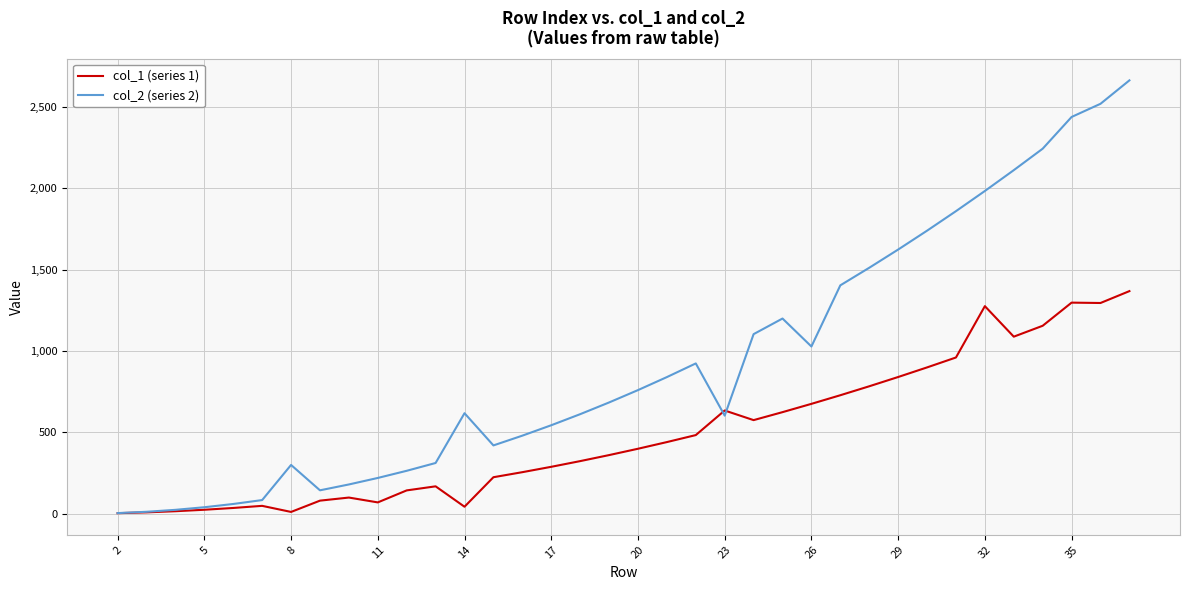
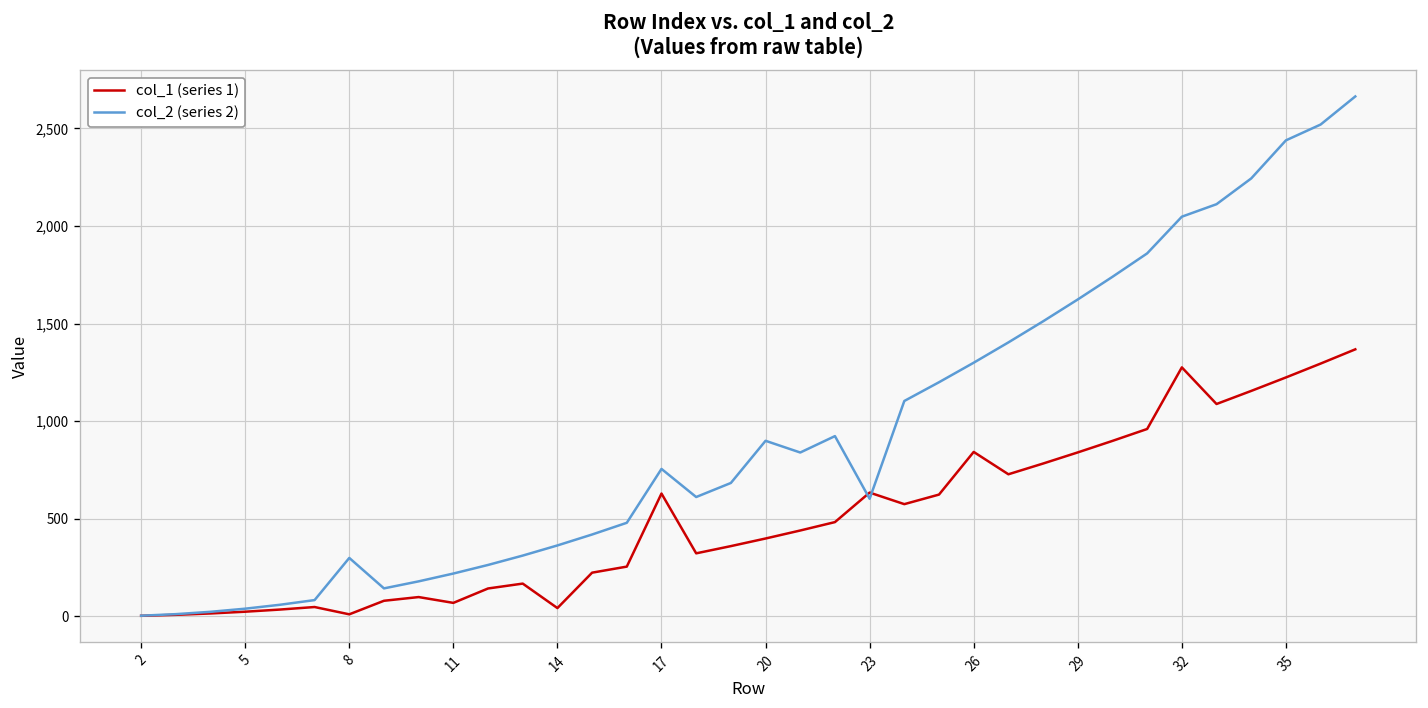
col_2 (series 2), 14: 620 -> 360
col_1 (series 1), 17: 290 -> 630
col_2 (series 2), 17: 540 -> 760
col_2 (series 2), 20: 760 -> 900
col_1 (series 1), 26: 680 -> 840
col_2 (series 2), 26: 1,030 -> 1,300
col_2 (series 2), 32: 1,980 -> 2,050
col_1 (series 1), 35: 1,300 -> 1,220
